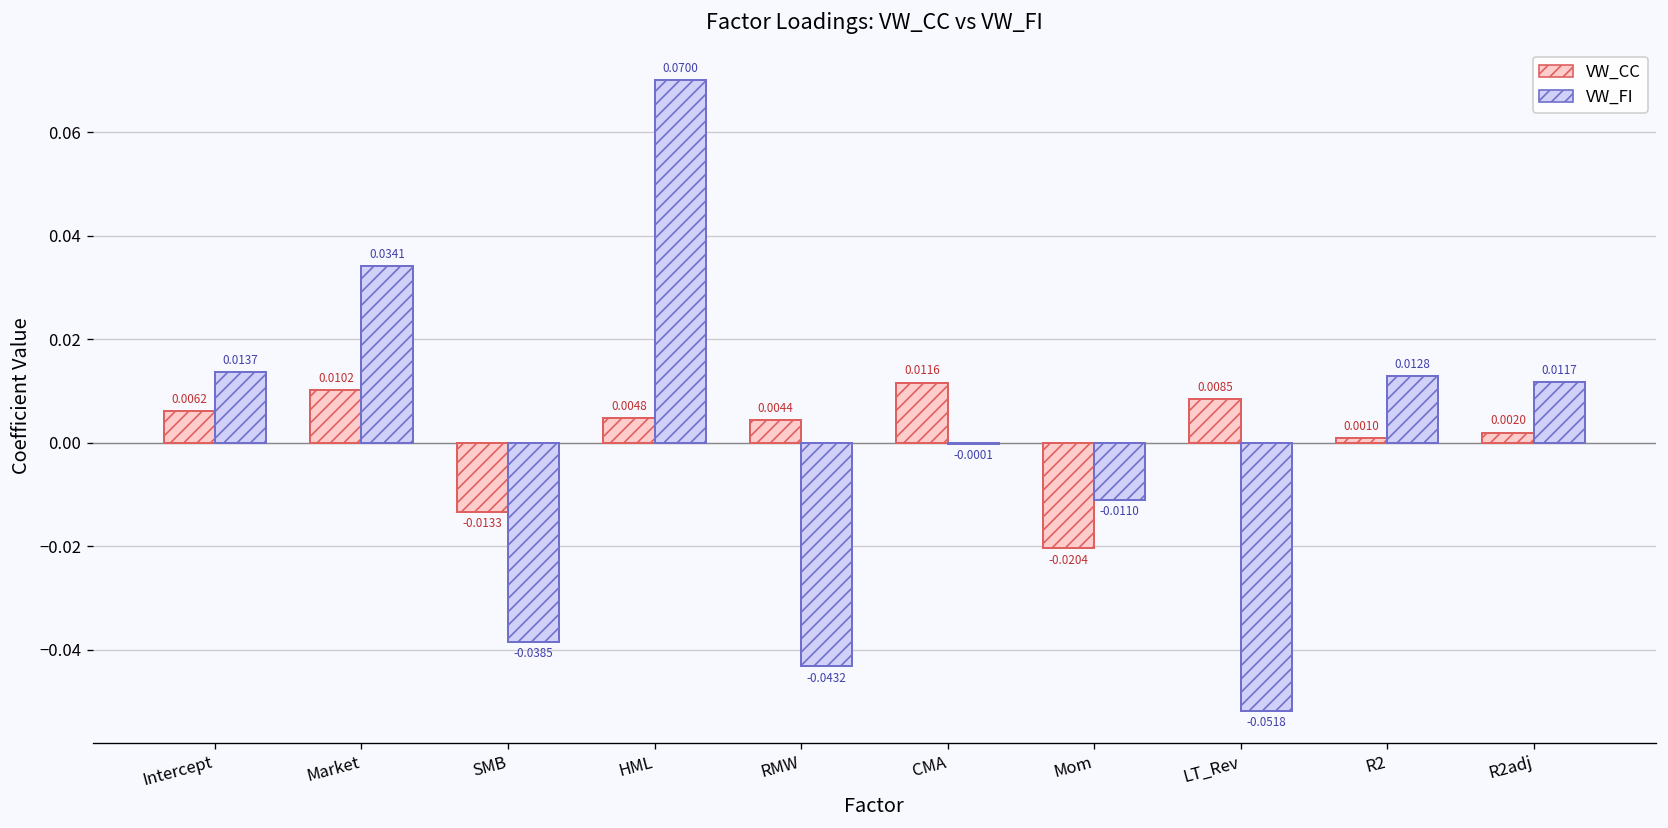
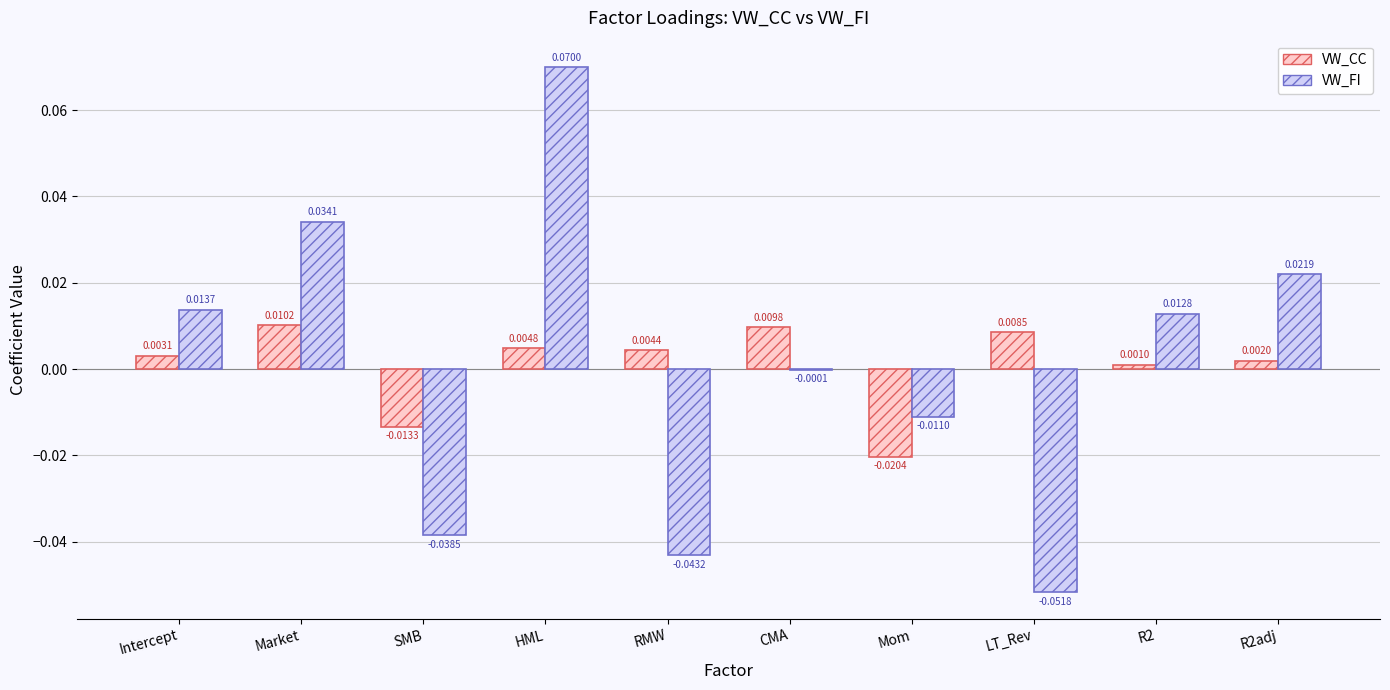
VW_CC, Intercept: 0.0062 -> 0.0031
VW_CC, CMA: 0.0116 -> 0.0098
VW_FI, R2adj: 0.0117 -> 0.0219
